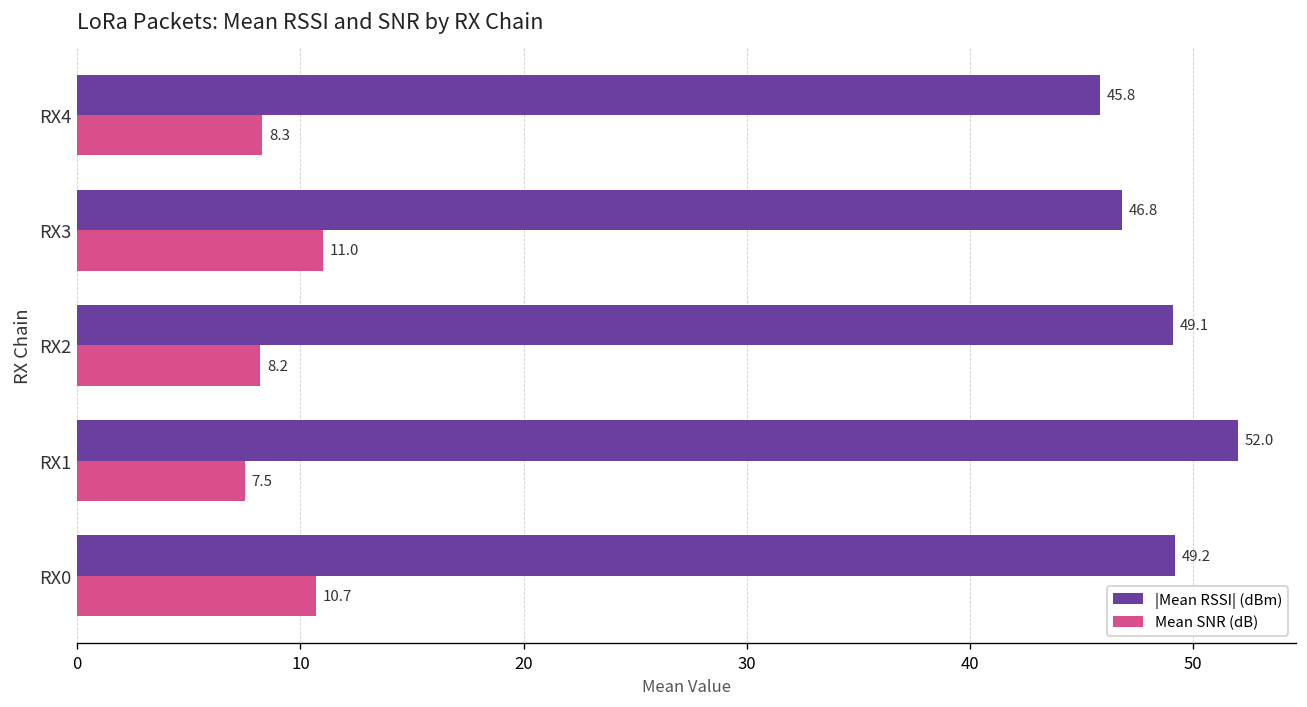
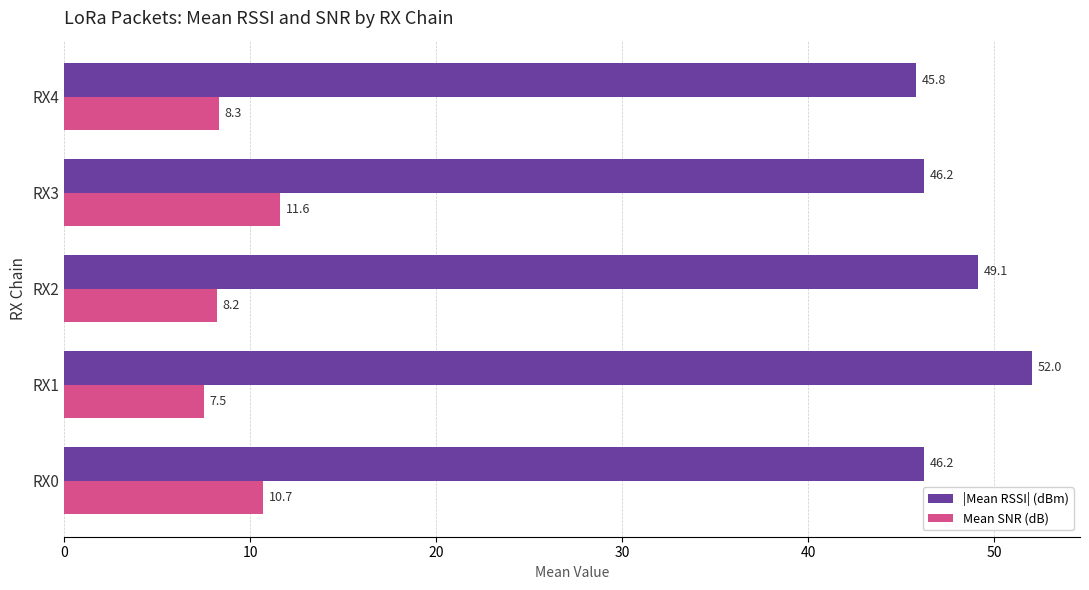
|Mean RSSI| (dBm), RX3: 46.8 -> 46.2
Mean SNR (dB), RX3: 11.0 -> 11.6
|Mean RSSI| (dBm), RX0: 49.2 -> 46.2
